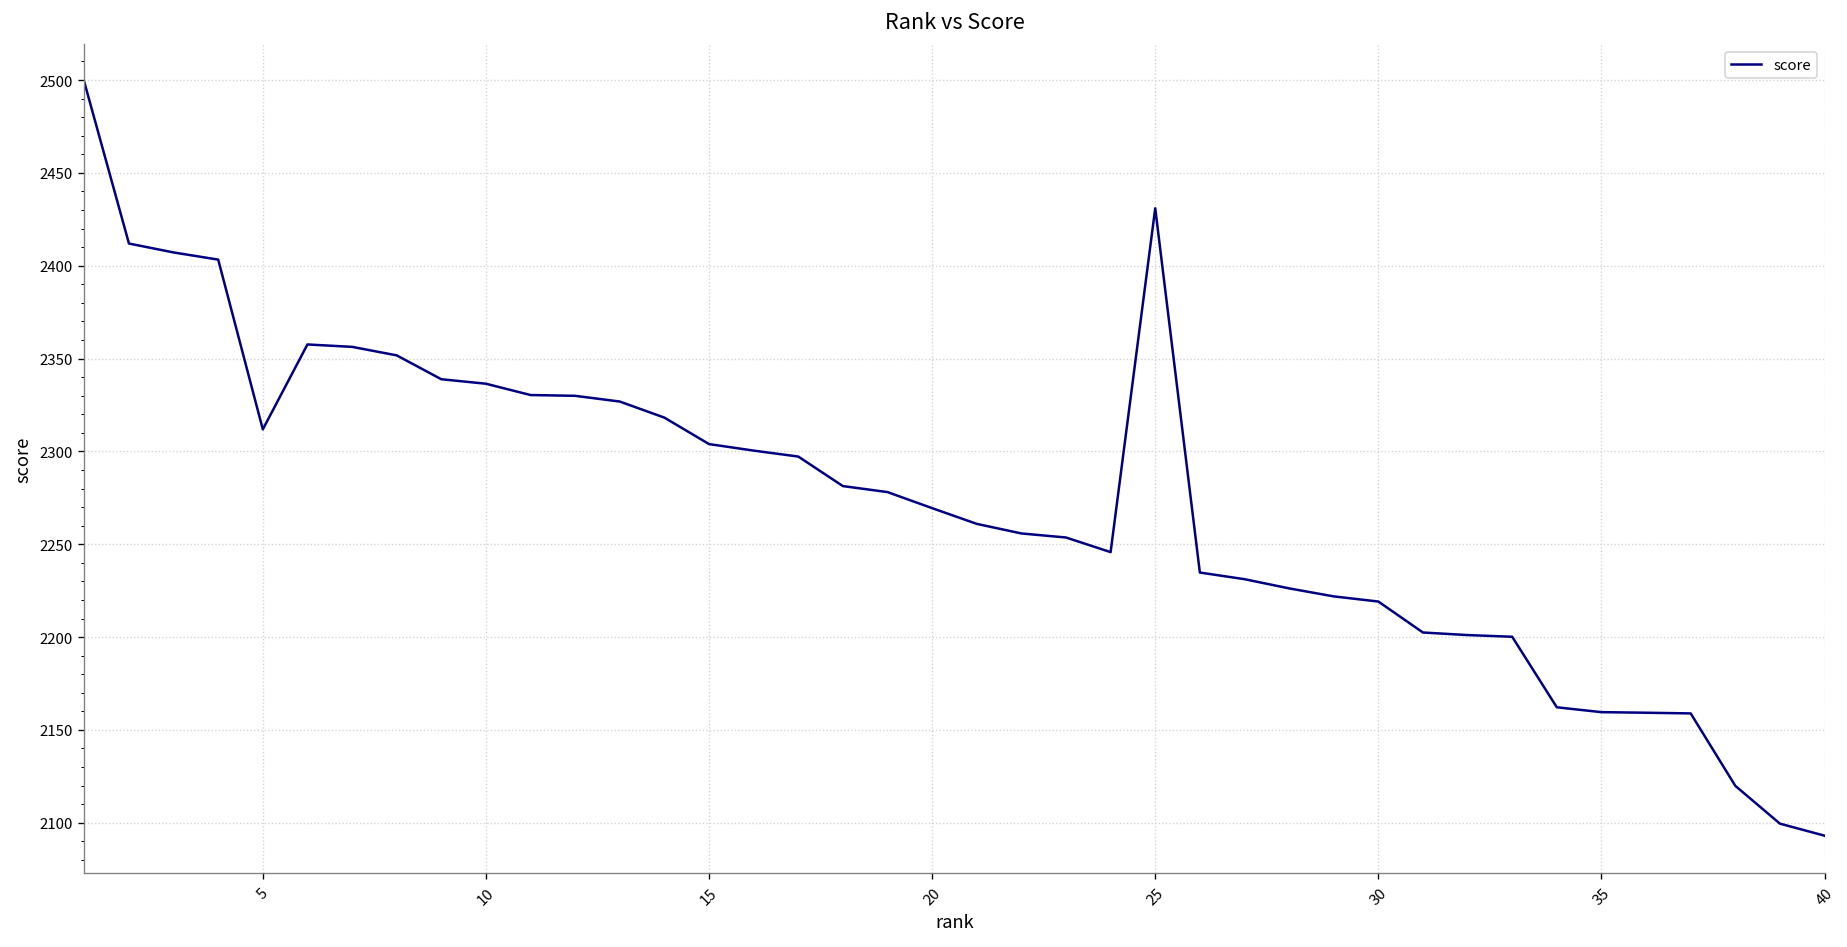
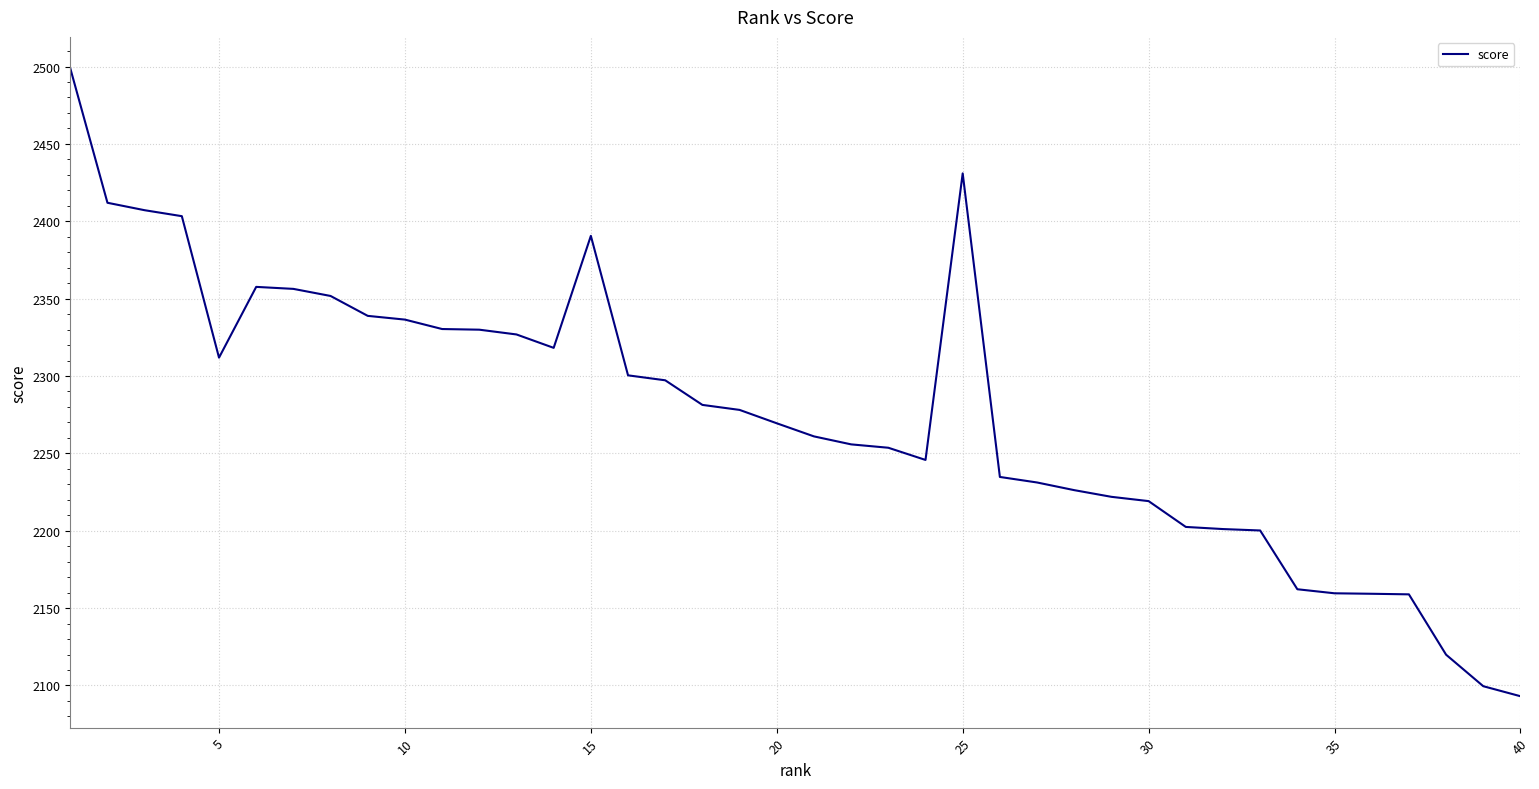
15: 2304 -> 2391
